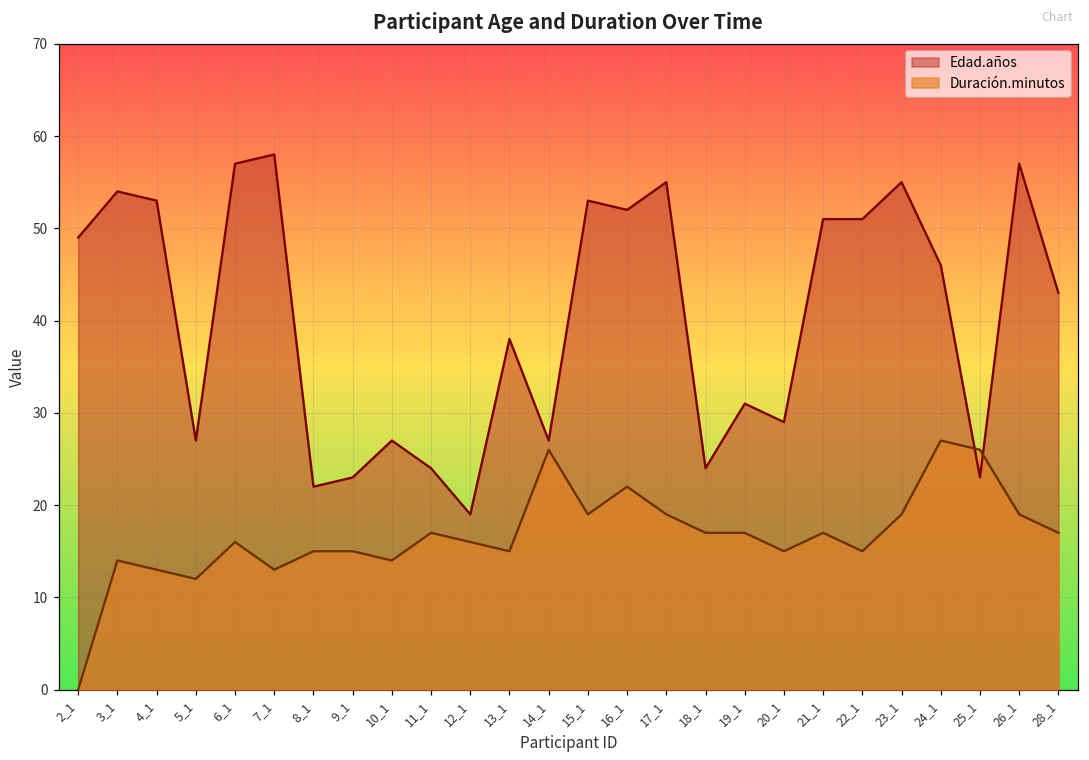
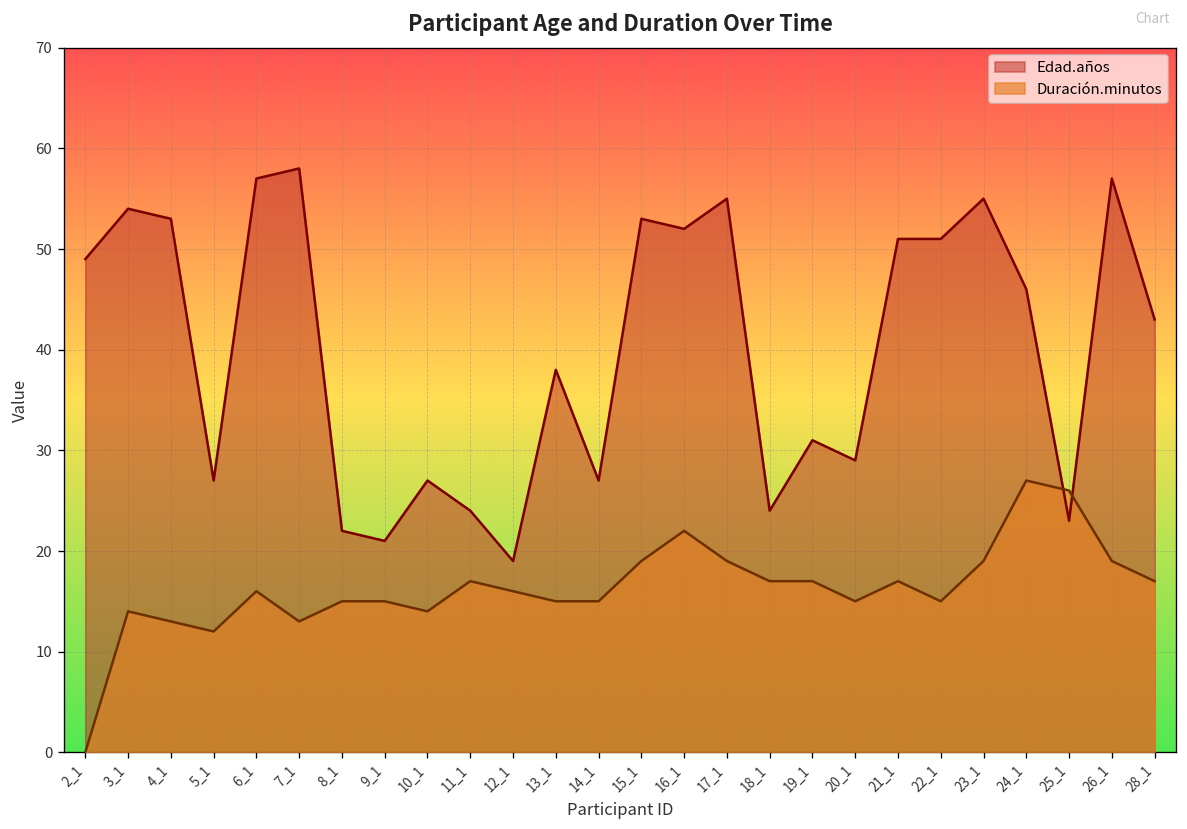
Edad.años, 9_1: 23 -> 21
Duración.minutos, 14_1: 26 -> 15
